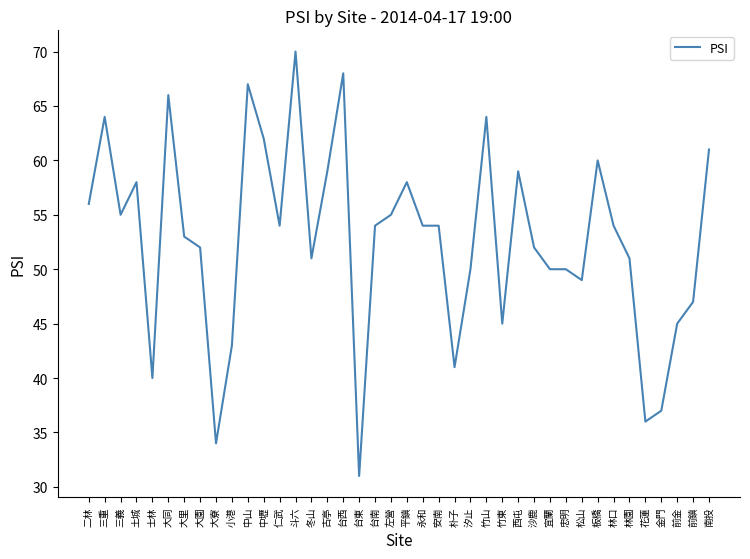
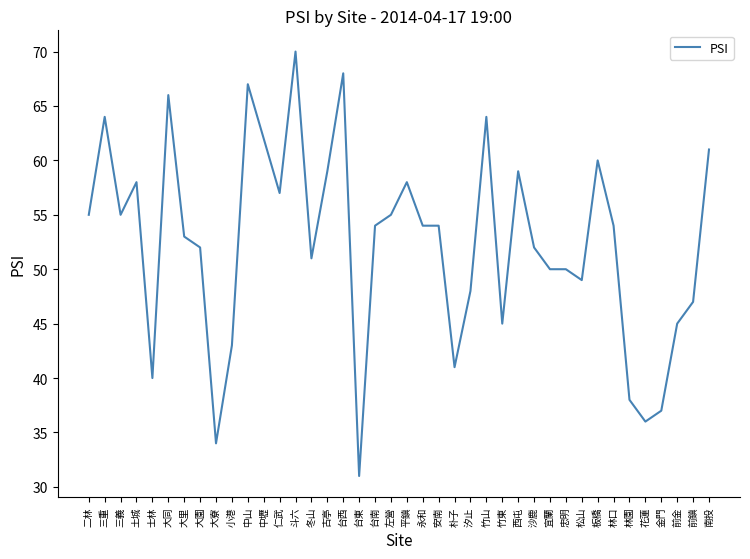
二林: 56 -> 55
仁武: 54 -> 57
汐止: 50 -> 48
林園: 51 -> 38
